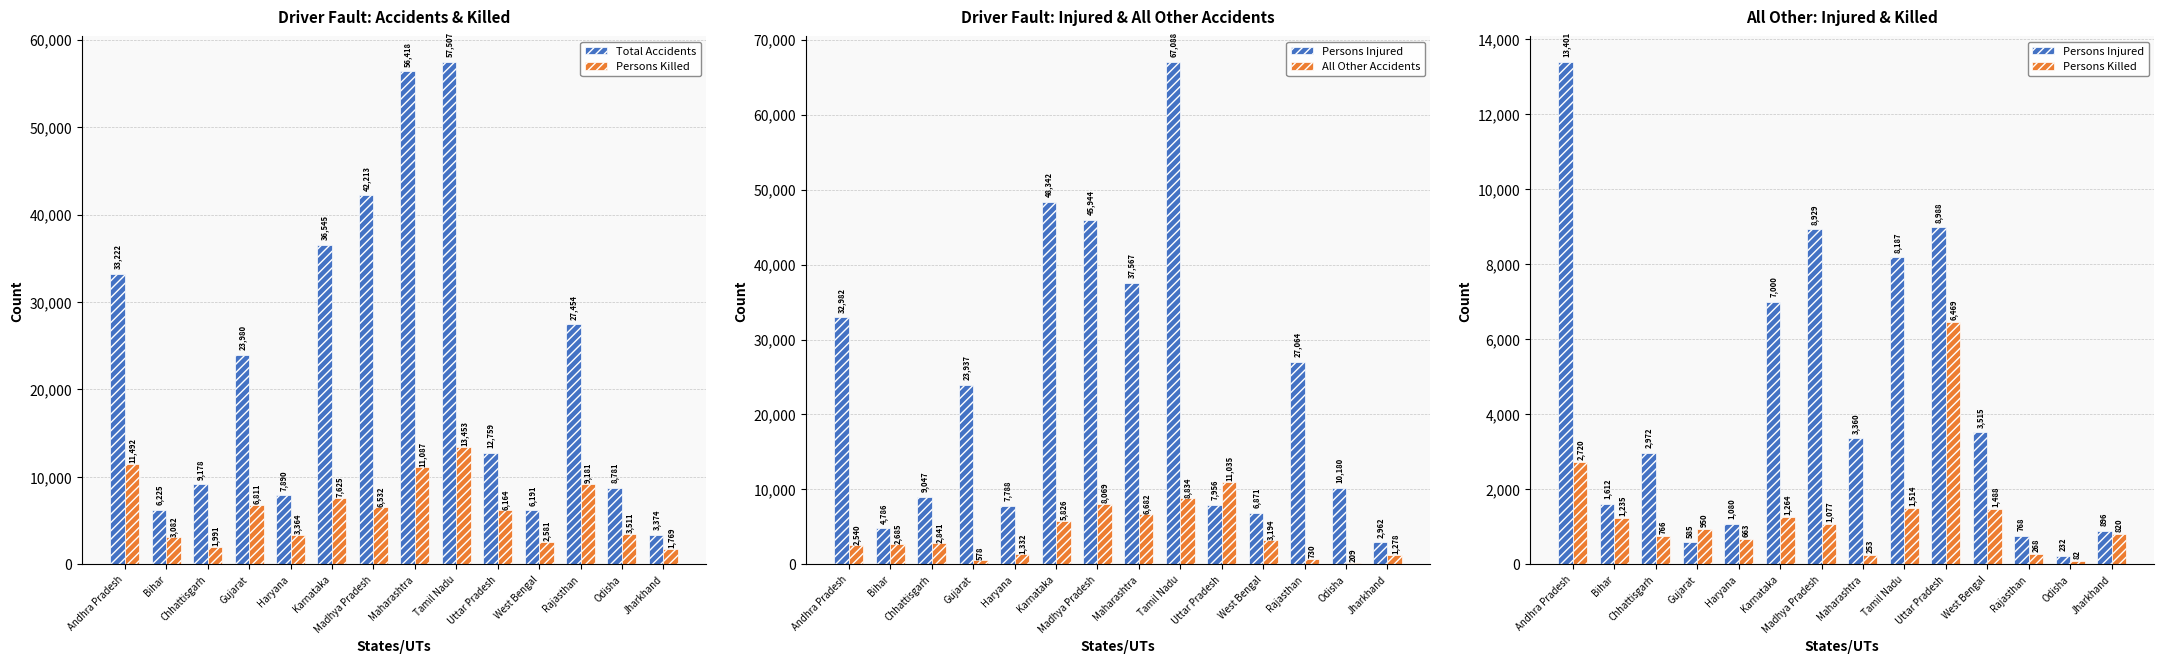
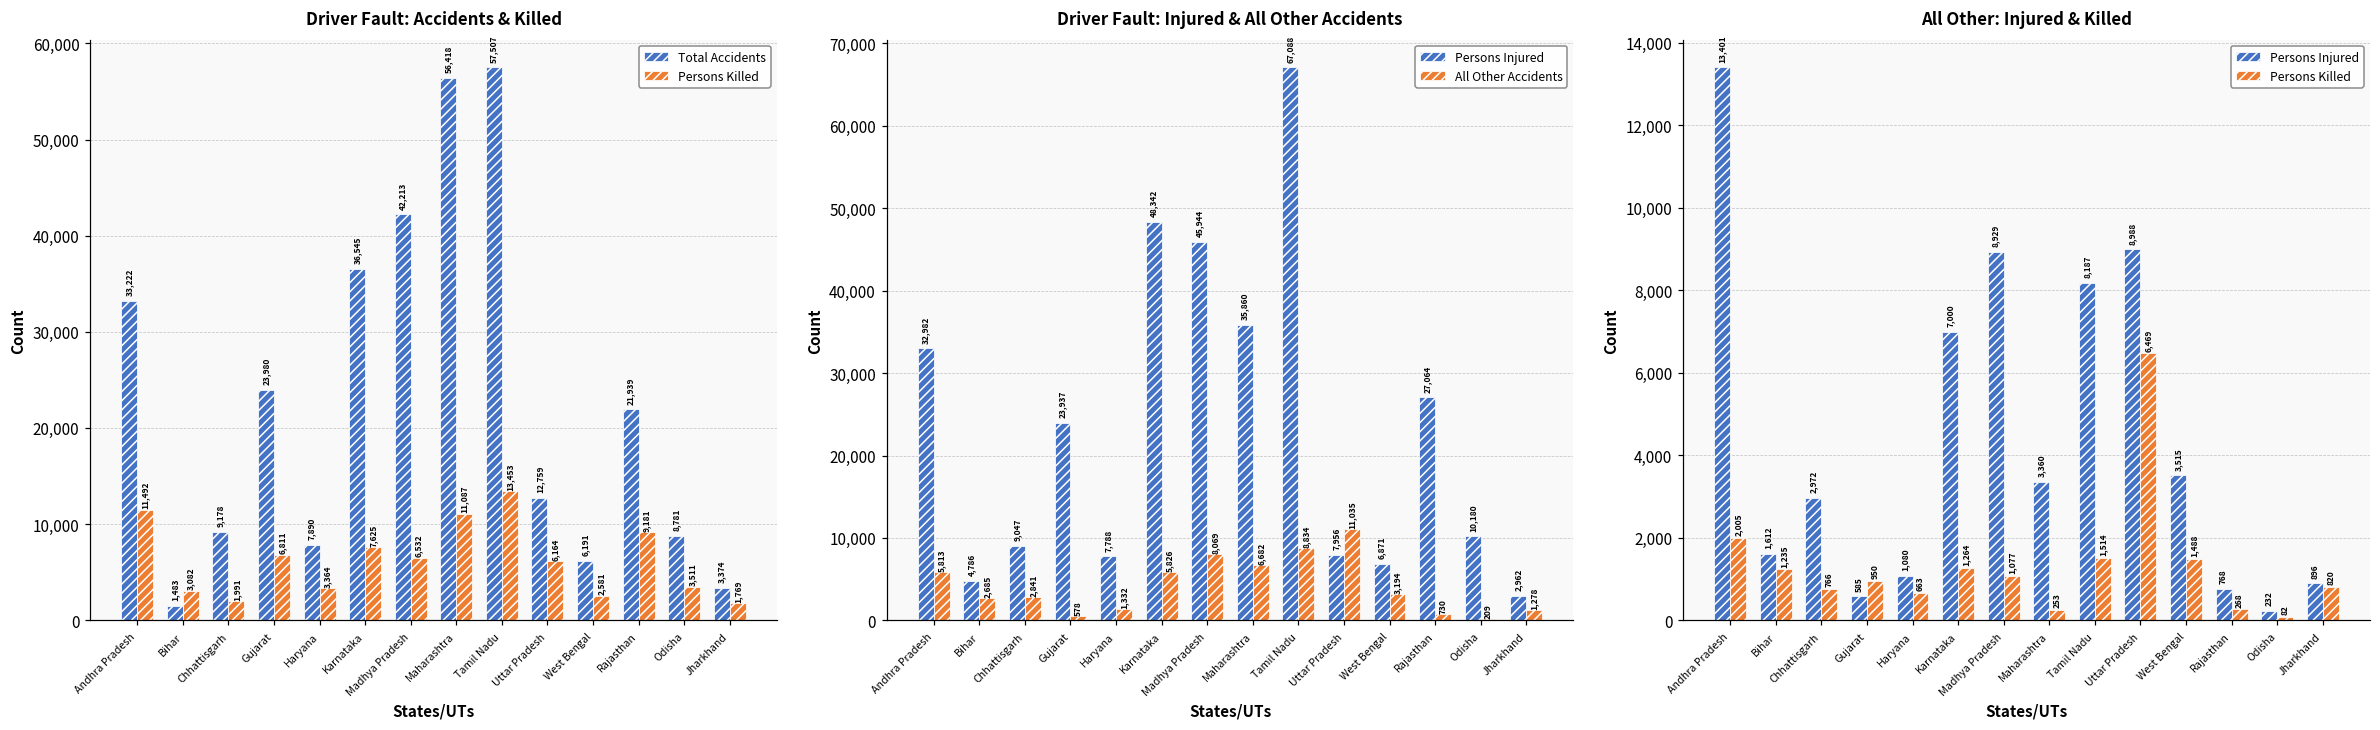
Driver Fault: Accidents & Killed, Total Accidents, Bihar: 6,225 -> 1,483
Driver Fault: Accidents & Killed, Total Accidents, Rajasthan: 27,454 -> 21,939
Driver Fault: Injured & All Other Accidents, All Other Accidents, Andhra Pradesh: 2,540 -> 5,813
Driver Fault: Injured & All Other Accidents, Persons Injured, Maharashtra: 37,567 -> 35,860
All Other: Injured & Killed, Persons Killed, Andhra Pradesh: 2,720 -> 2,005
